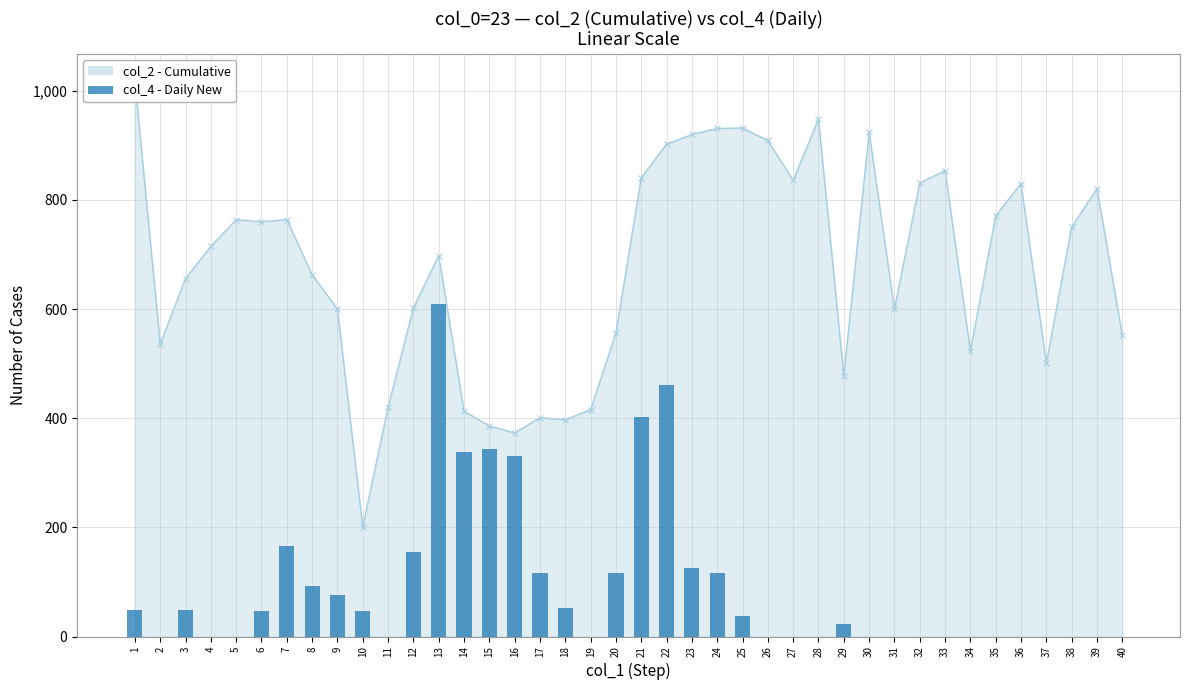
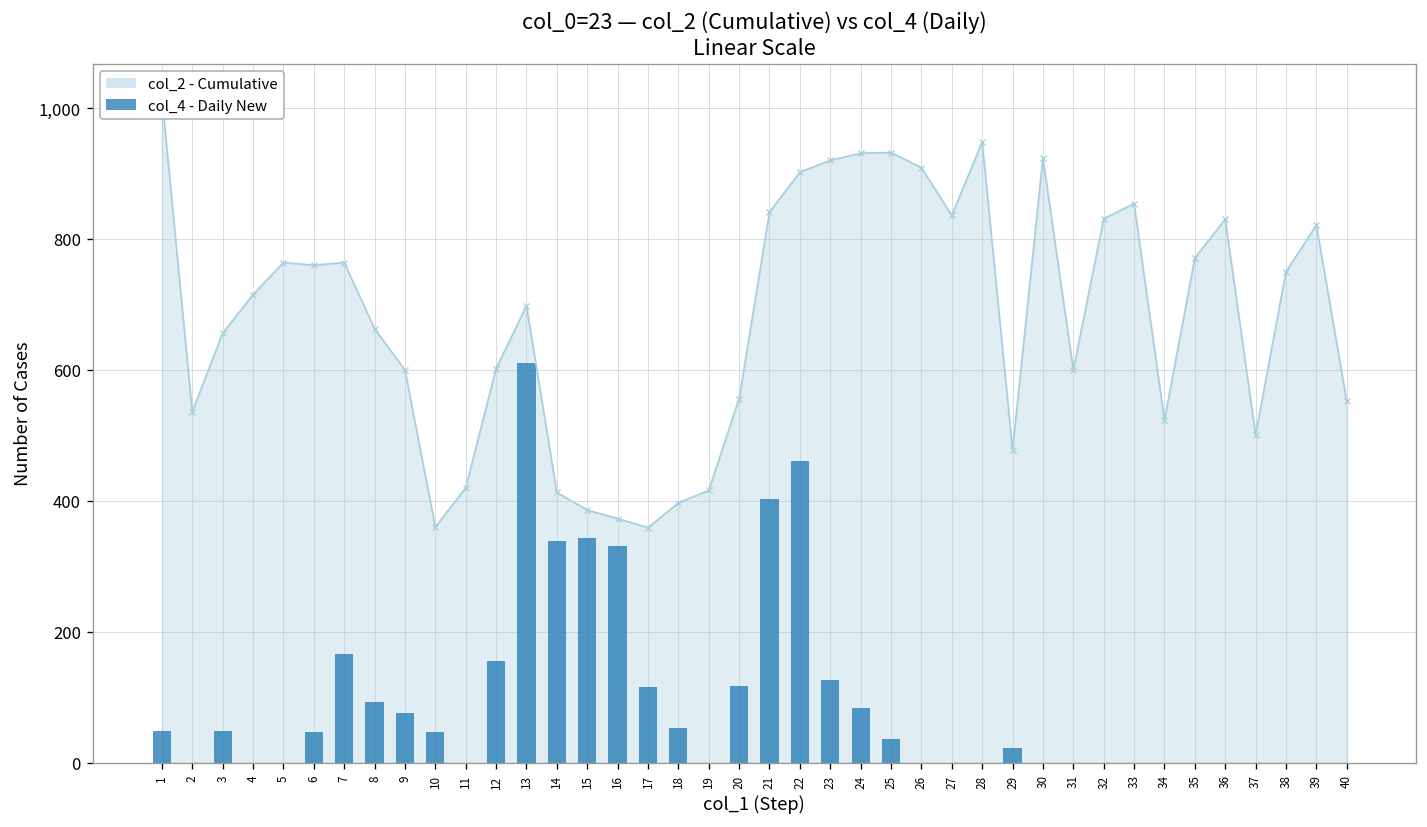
col_2 - Cumulative, 10: 200 -> 360
col_2 - Cumulative, 17: 400 -> 360
col_4 - Daily New, 24: 120 -> 80
